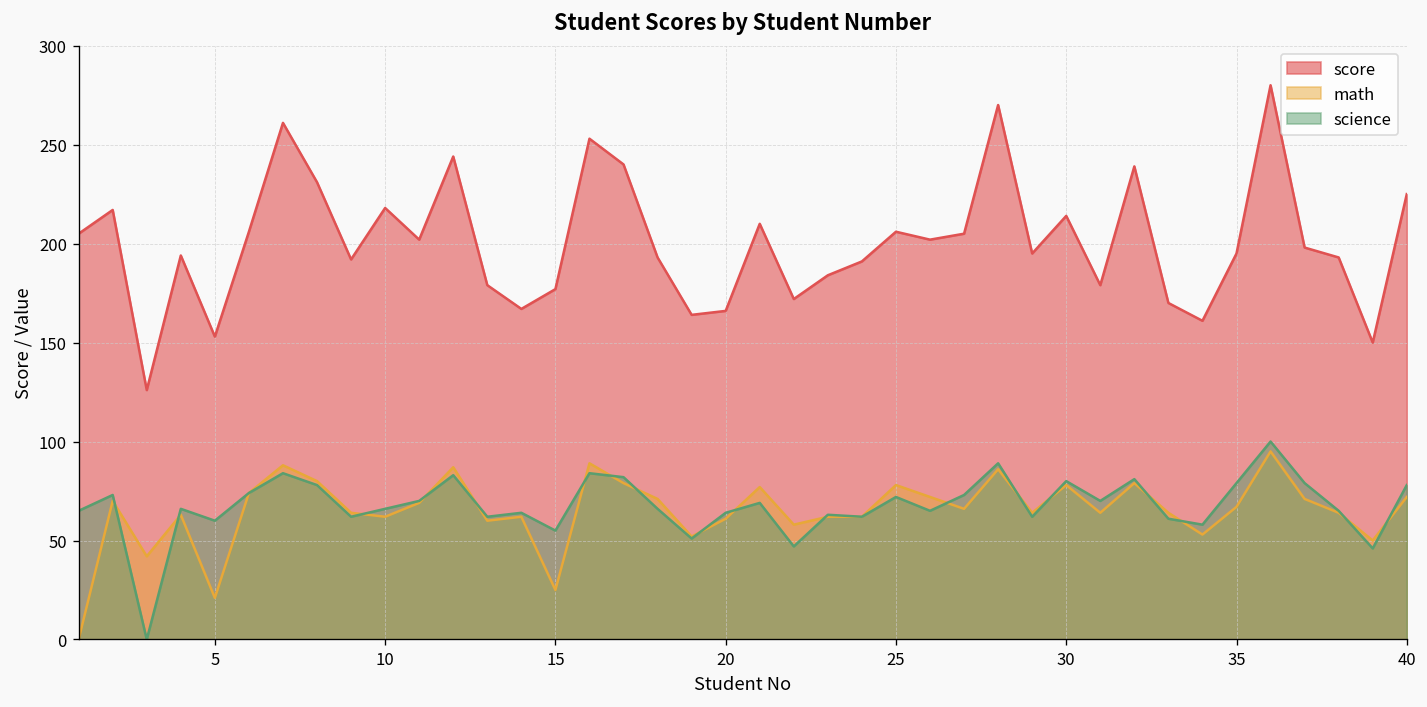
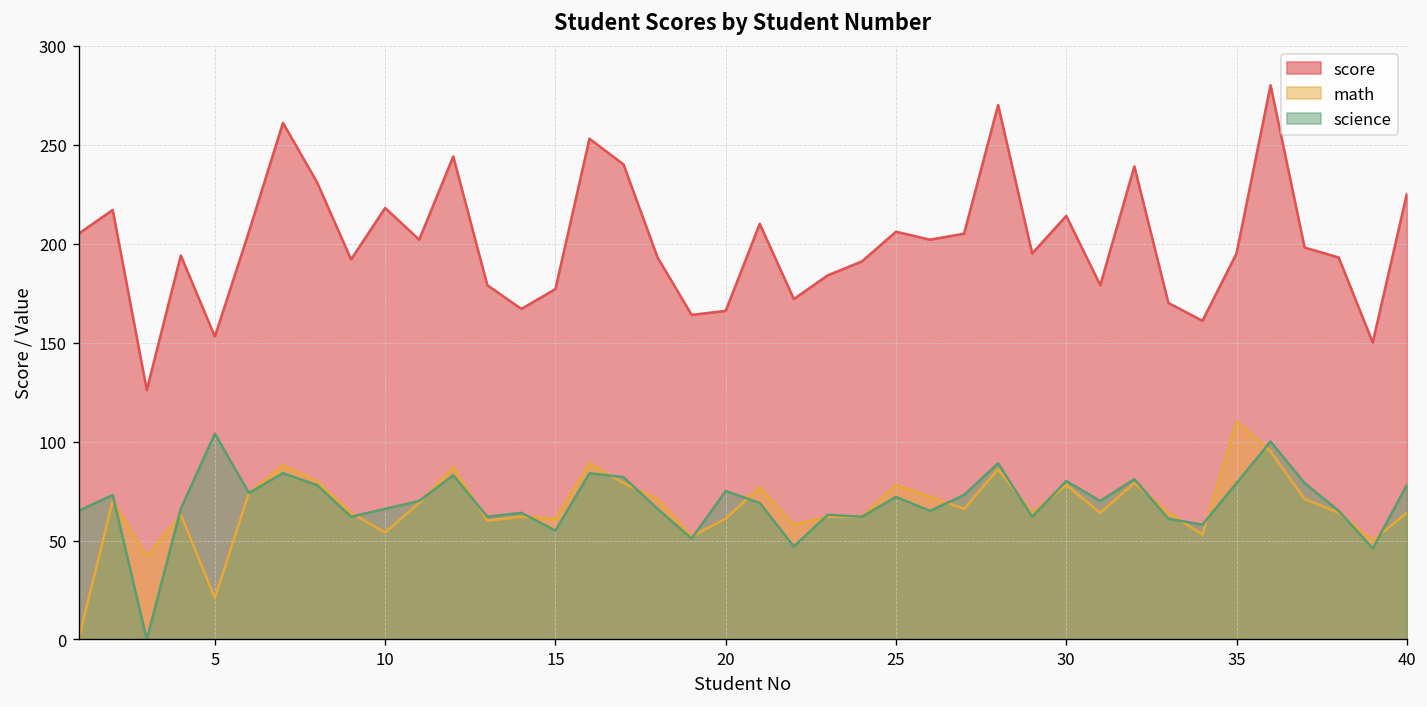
science, 5: 60 -> 104
math, 10: 62 -> 54
math, 15: 25 -> 61
science, 20: 64 -> 75
math, 35: 67 -> 110
math, 40: 72 -> 64
